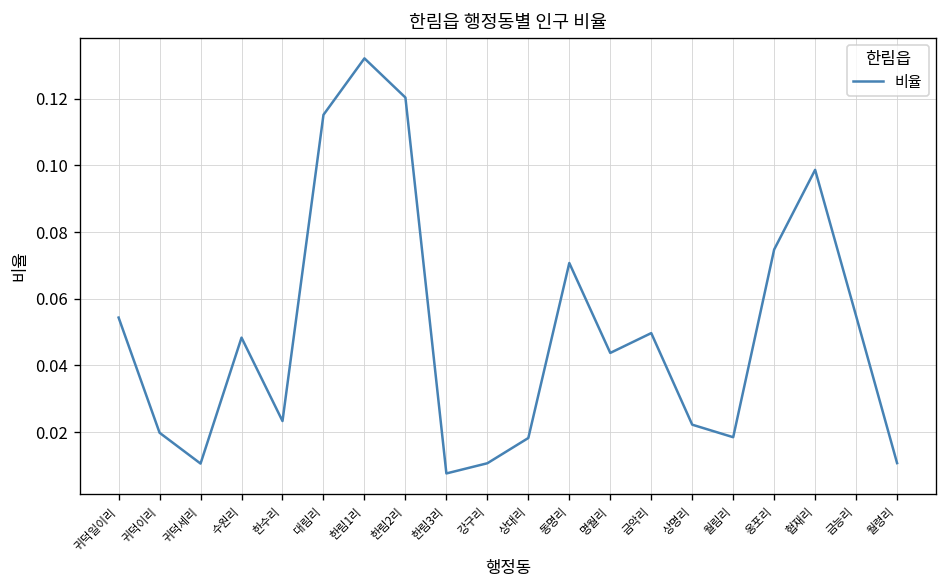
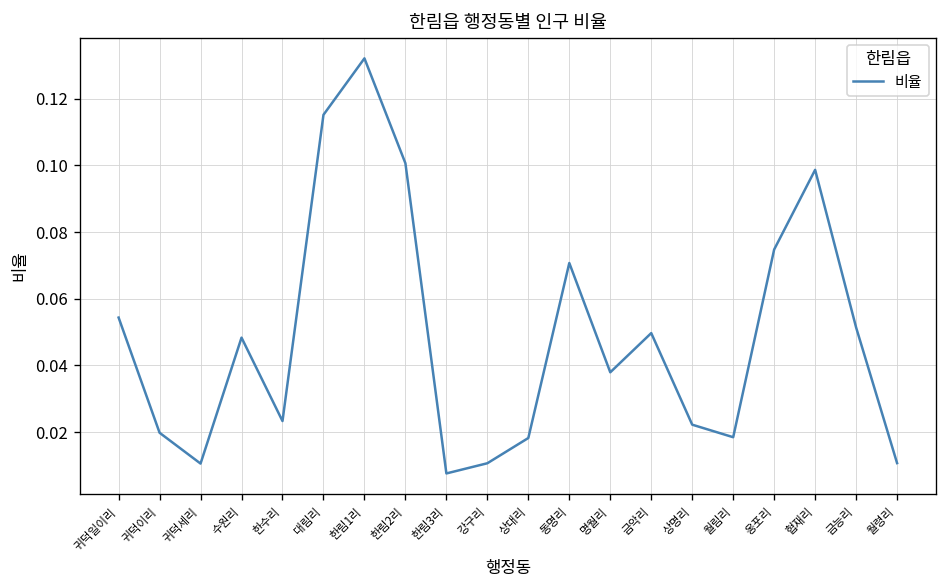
한림2리: 0.120 -> 0.101
명월리: 0.044 -> 0.038
금능리: 0.055 -> 0.051
